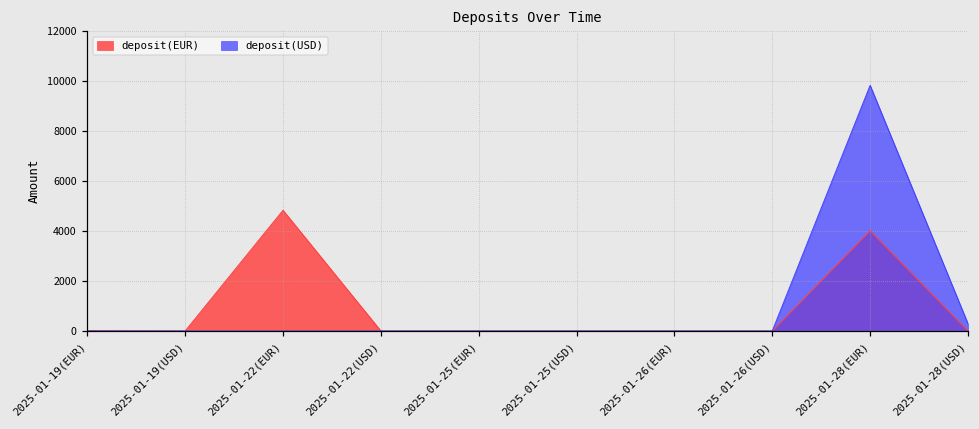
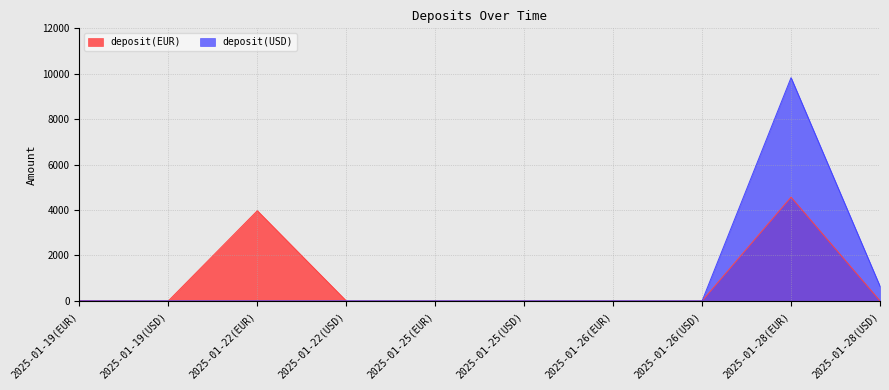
deposit(EUR), 2025-01-22(EUR): 4800 -> 4000
deposit(EUR), 2025-01-28(EUR): 4000 -> 4600
deposit(USD), 2025-01-28(USD): 300 -> 600
